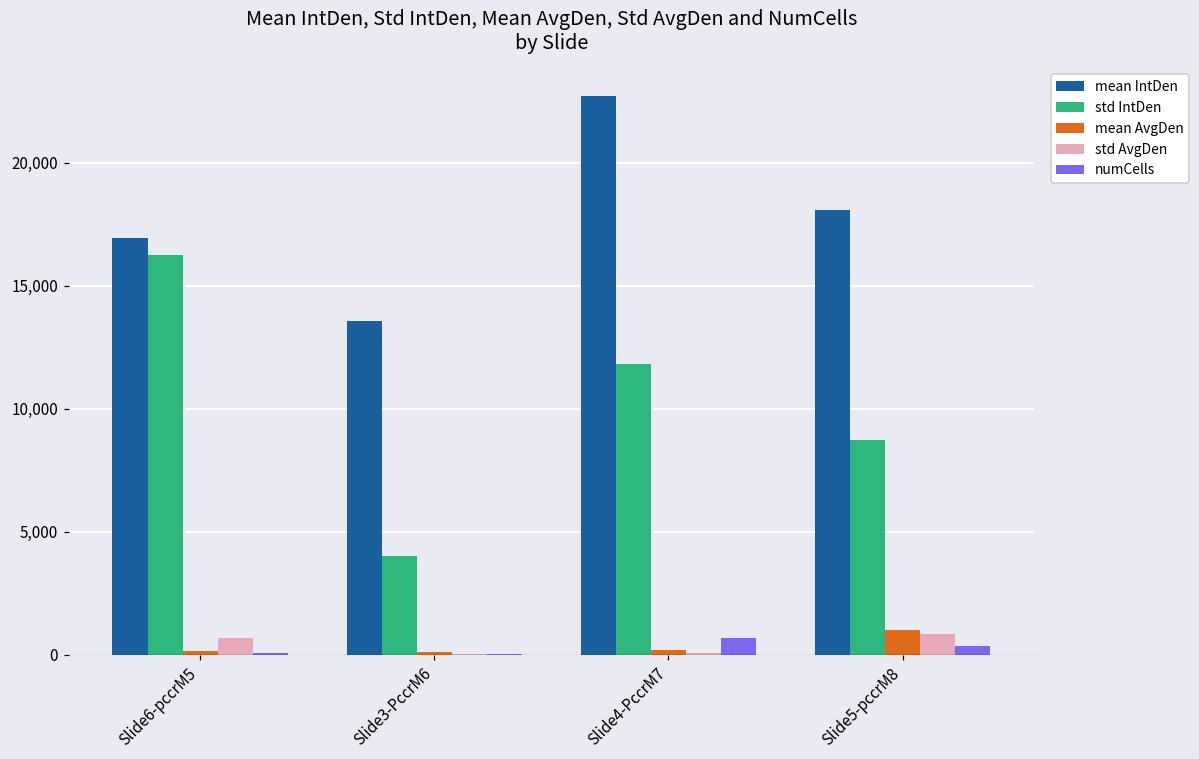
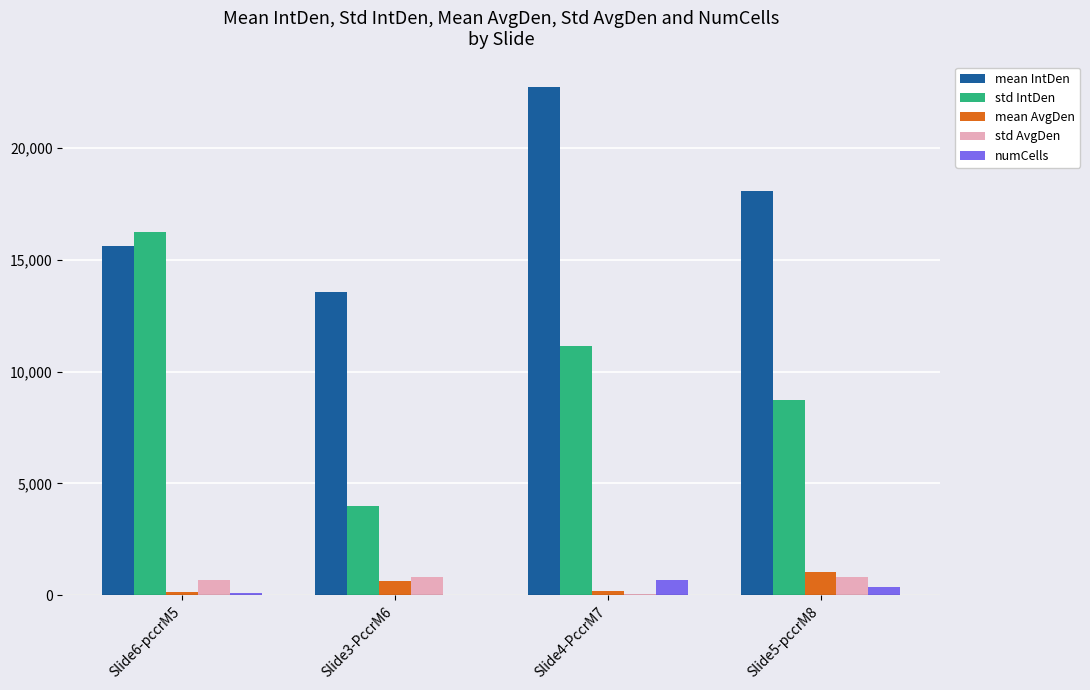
mean IntDen, Slide6-pccrM5: 16,900 -> 15,600
mean AvgDen, Slide3-PccrM6: 100 -> 700
std AvgDen, Slide3-PccrM6: 0 -> 800
std IntDen, Slide4-PccrM7: 11,800 -> 11,100
